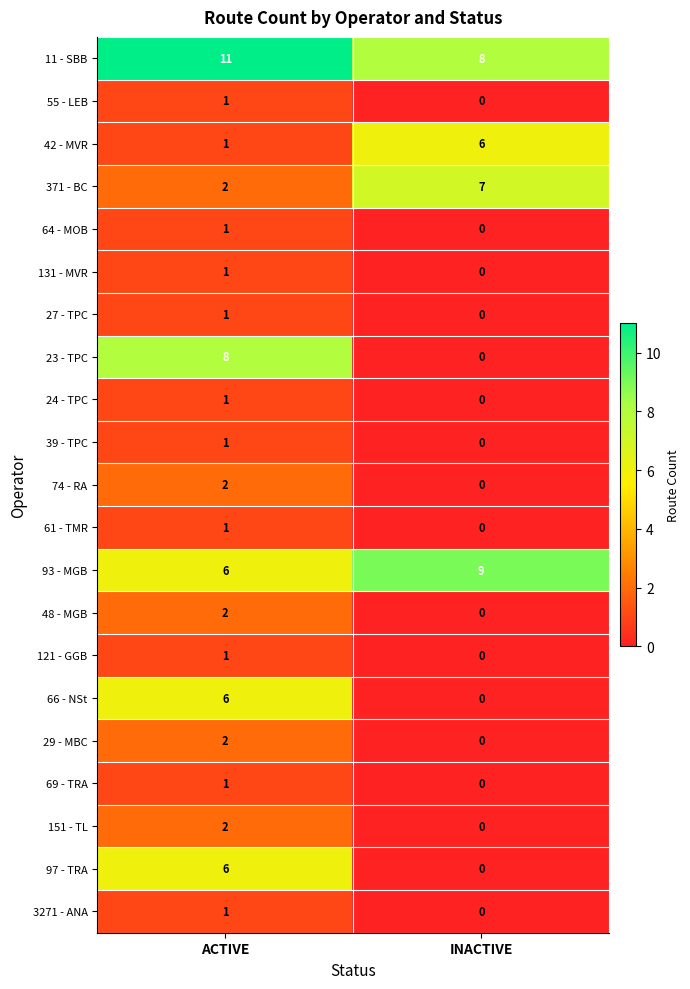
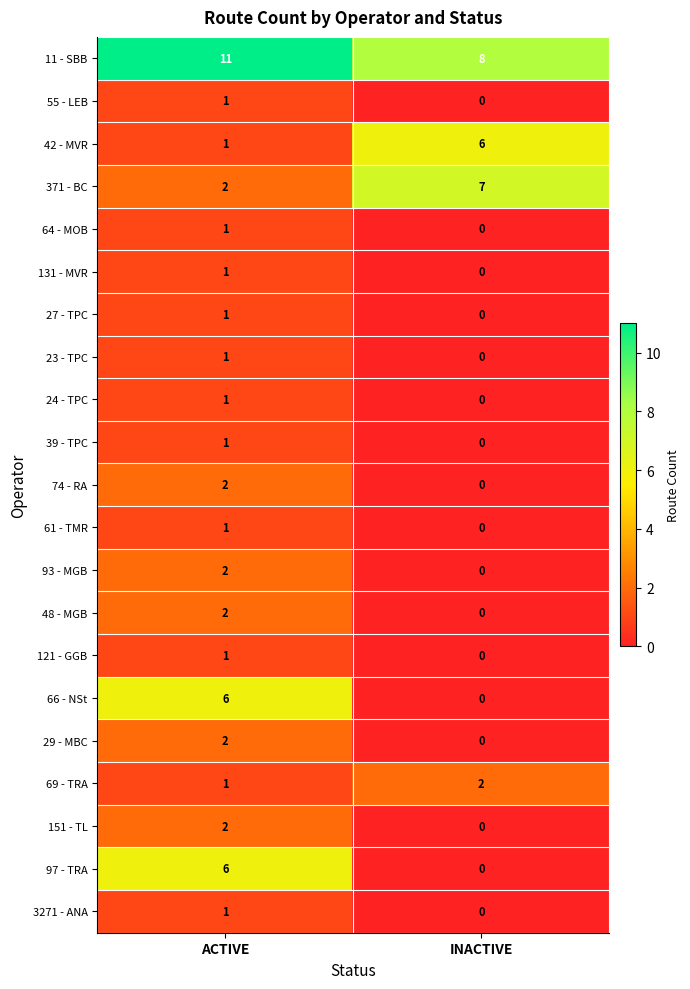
23 - TPC, ACTIVE: 8 -> 1
93 - MGB, ACTIVE: 6 -> 2
93 - MGB, INACTIVE: 9 -> 0
69 - TRA, INACTIVE: 0 -> 2
